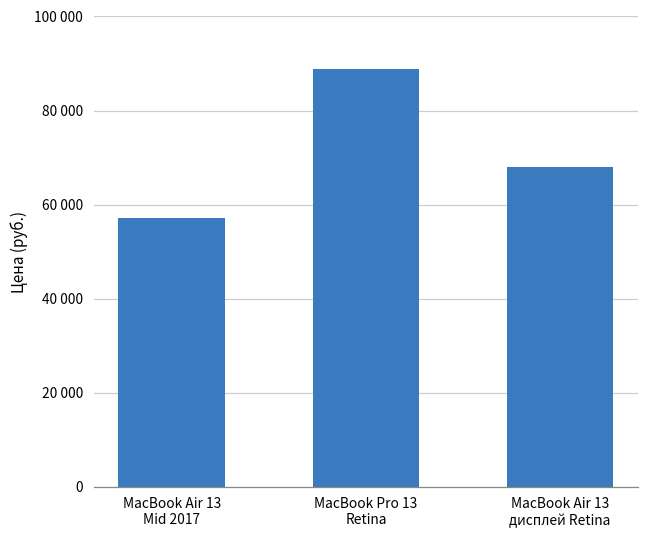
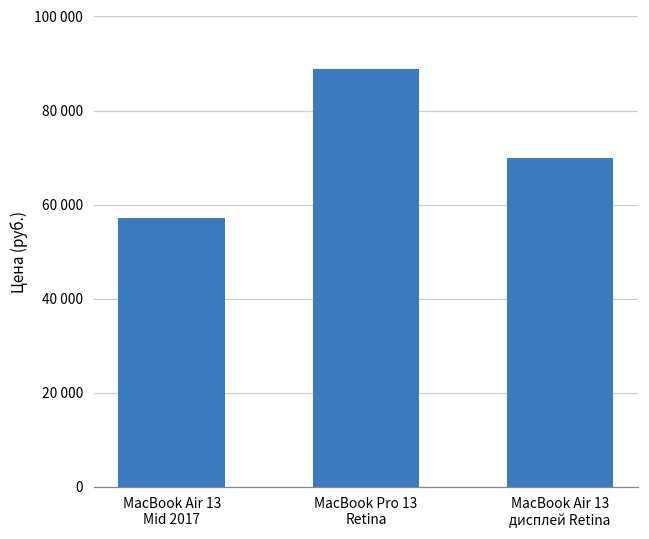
MacBook Air 13 дисплей Retina: 68000 -> 70000
